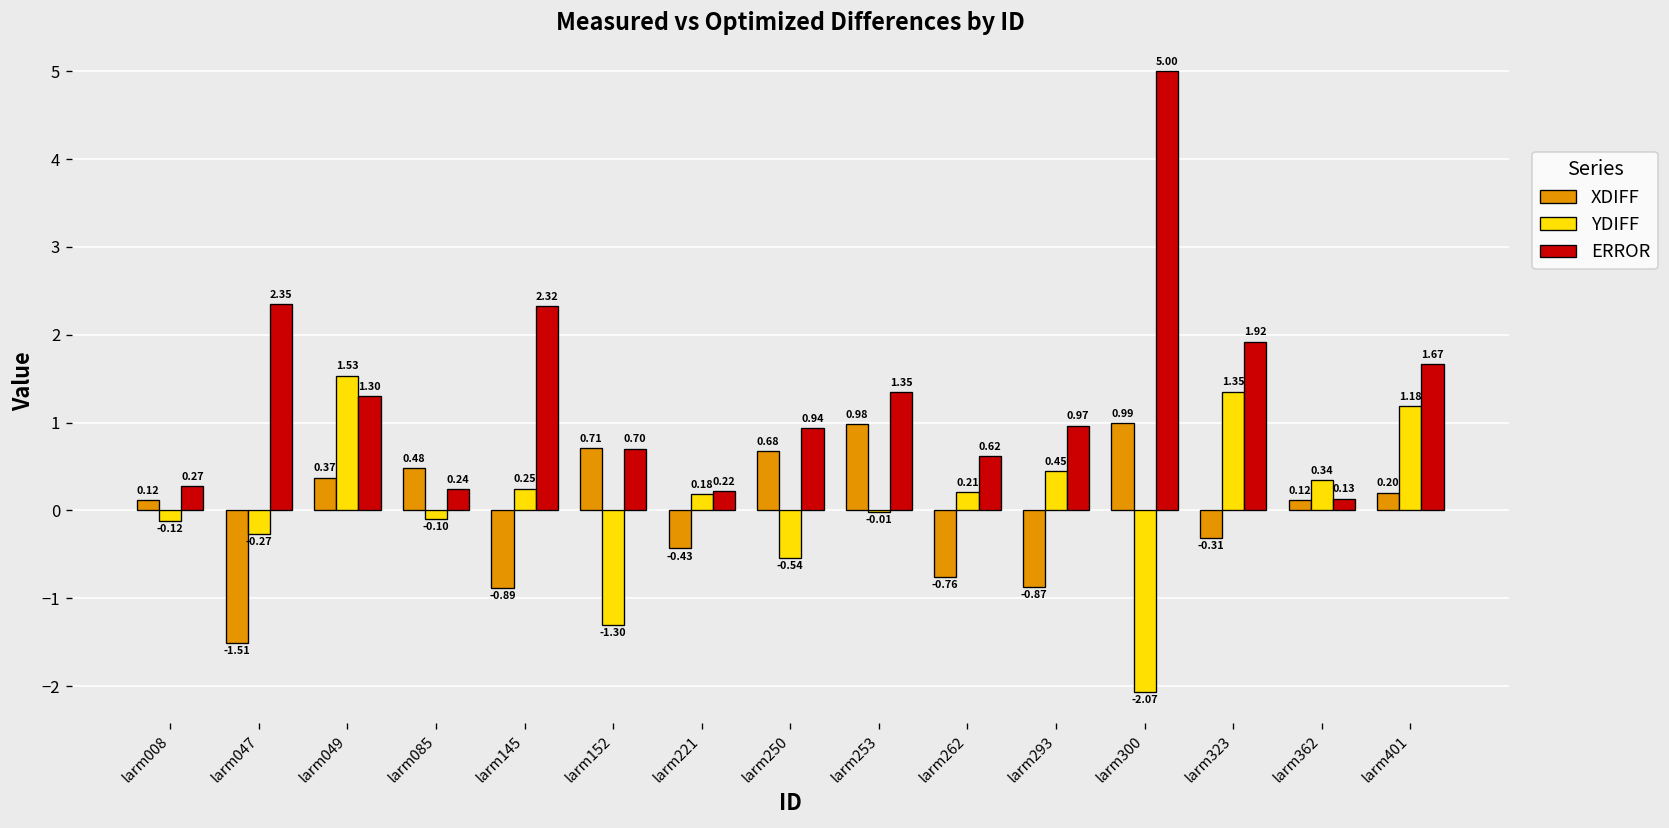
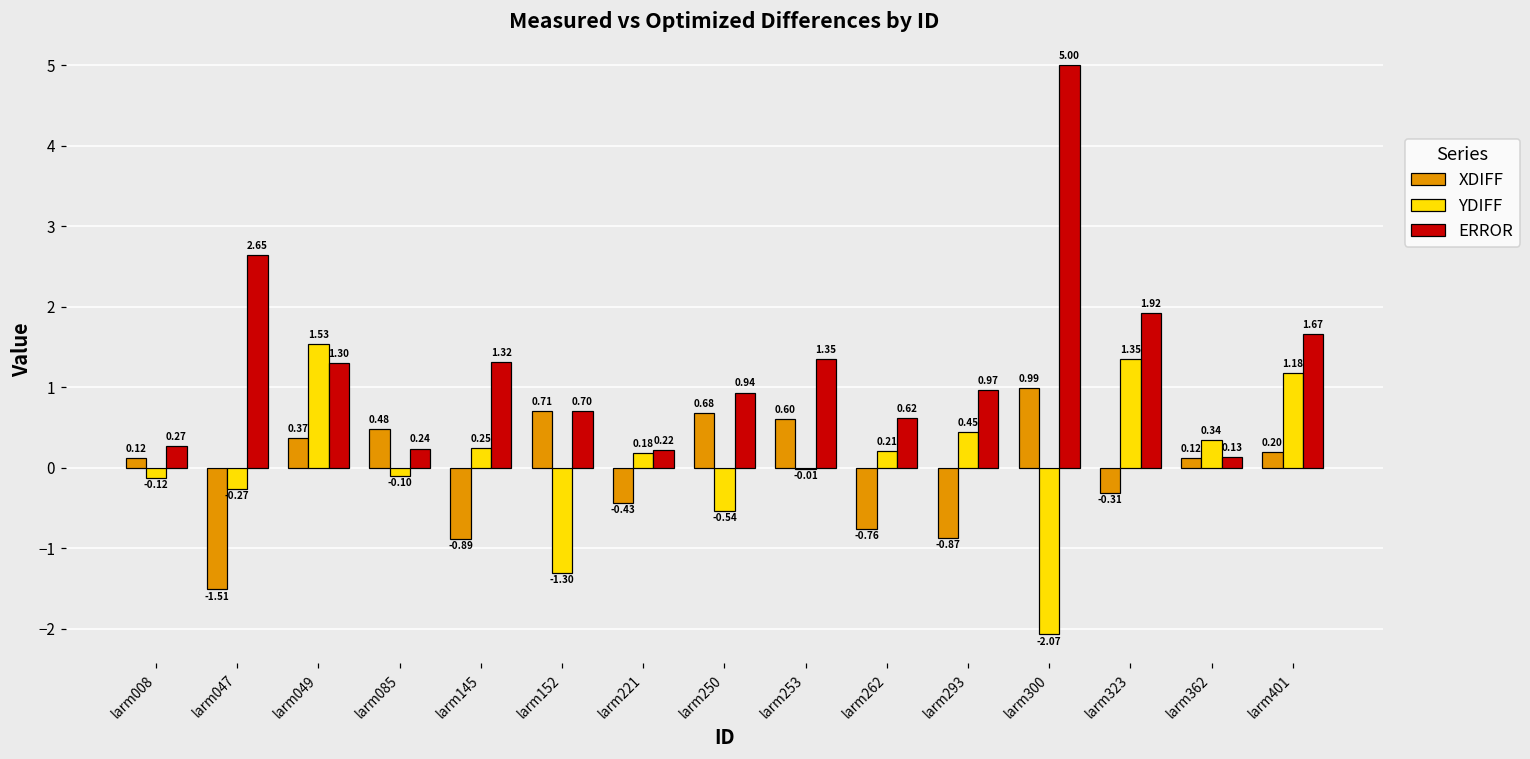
ERROR, larm047: 2.35 -> 2.65
ERROR, larm145: 2.32 -> 1.32
XDIFF, larm253: 0.98 -> 0.60
